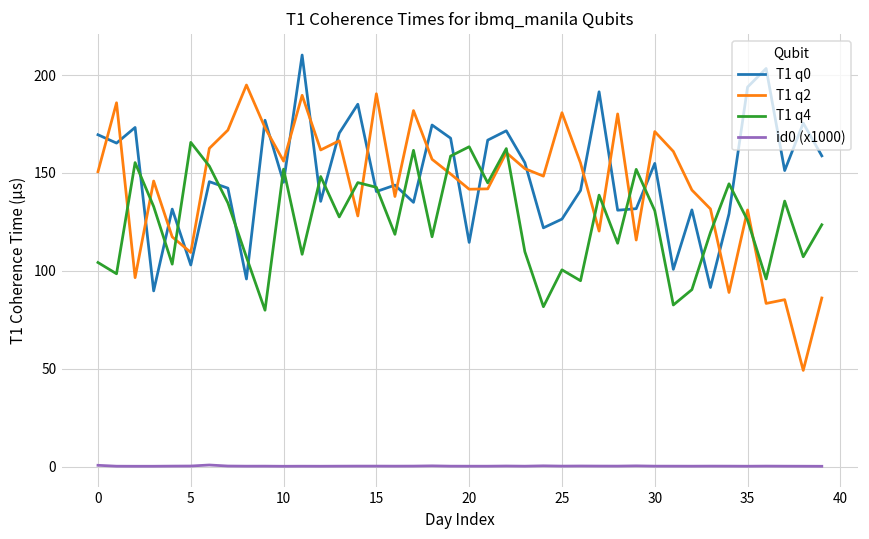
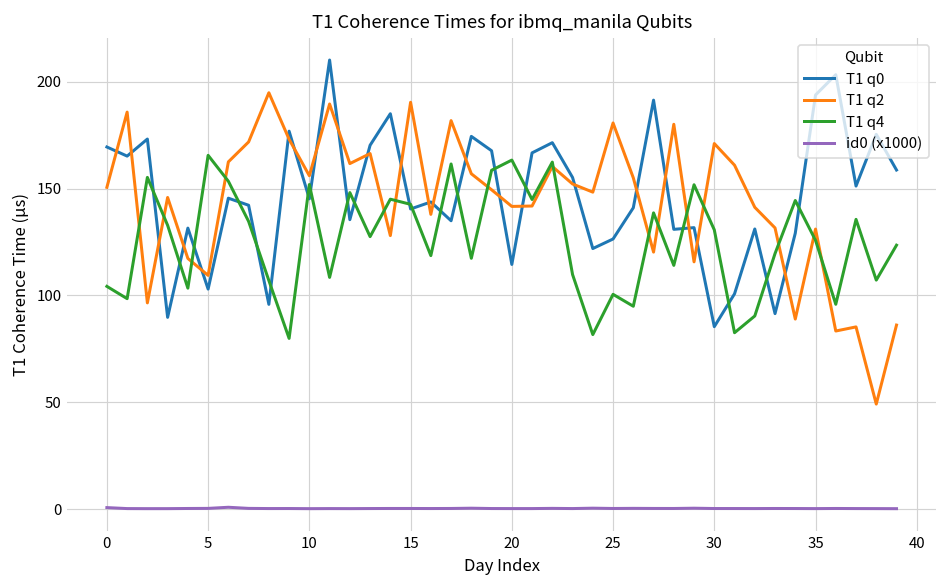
T1 q0, 30: 155 -> 85
